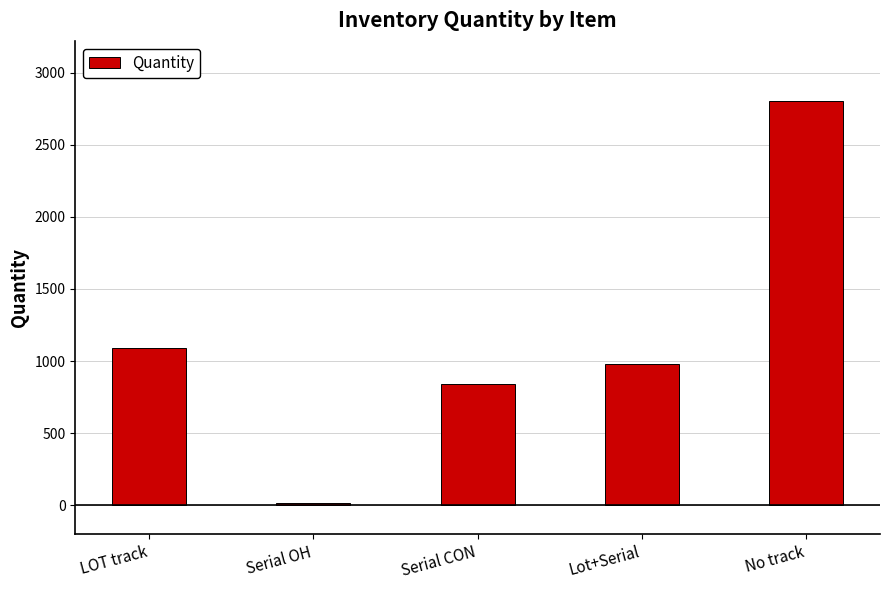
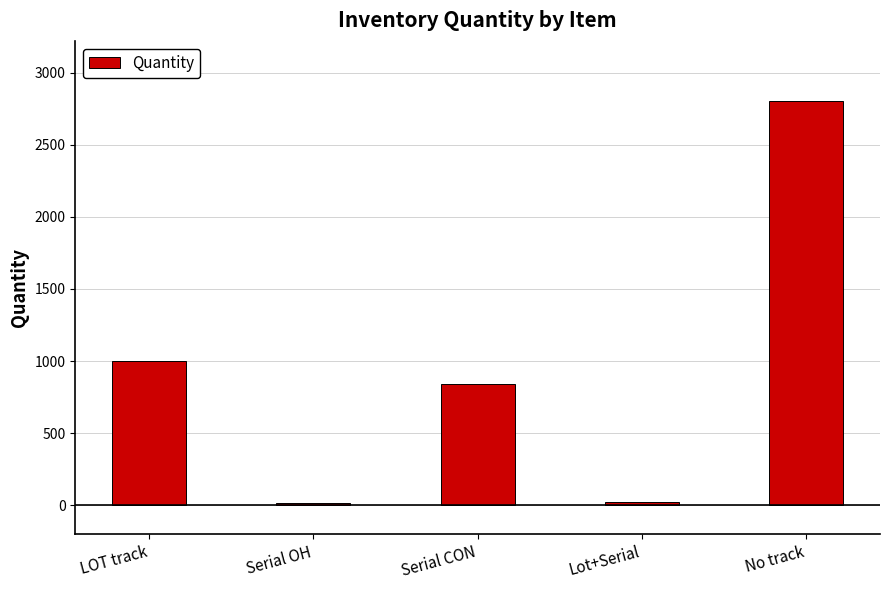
LOT track: 1090 -> 1000
Lot+Serial: 980 -> 20
